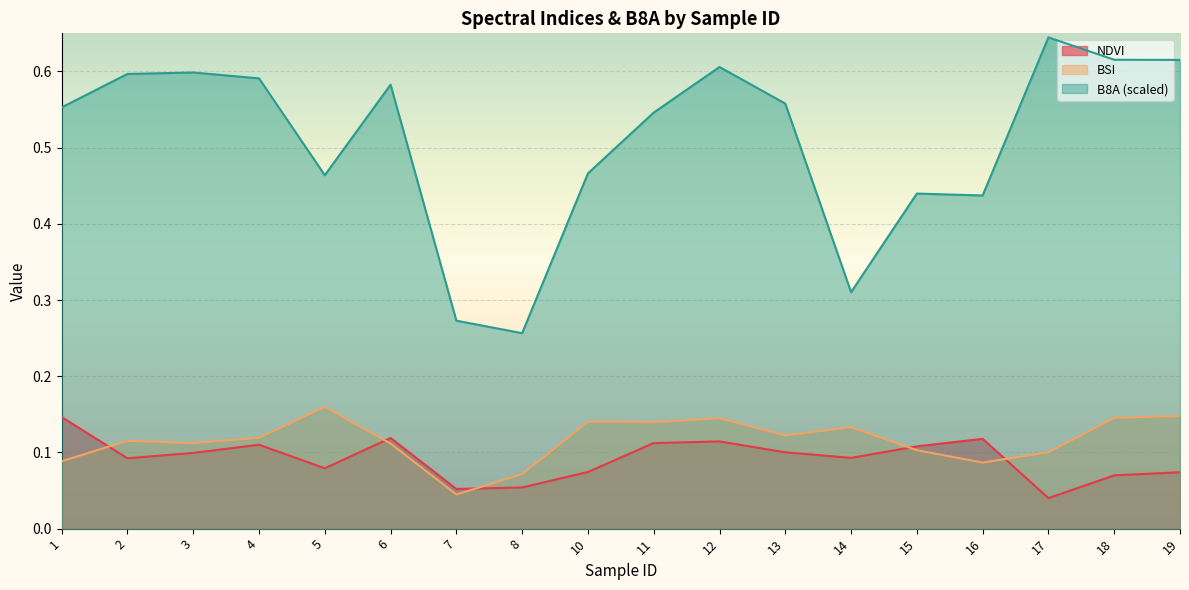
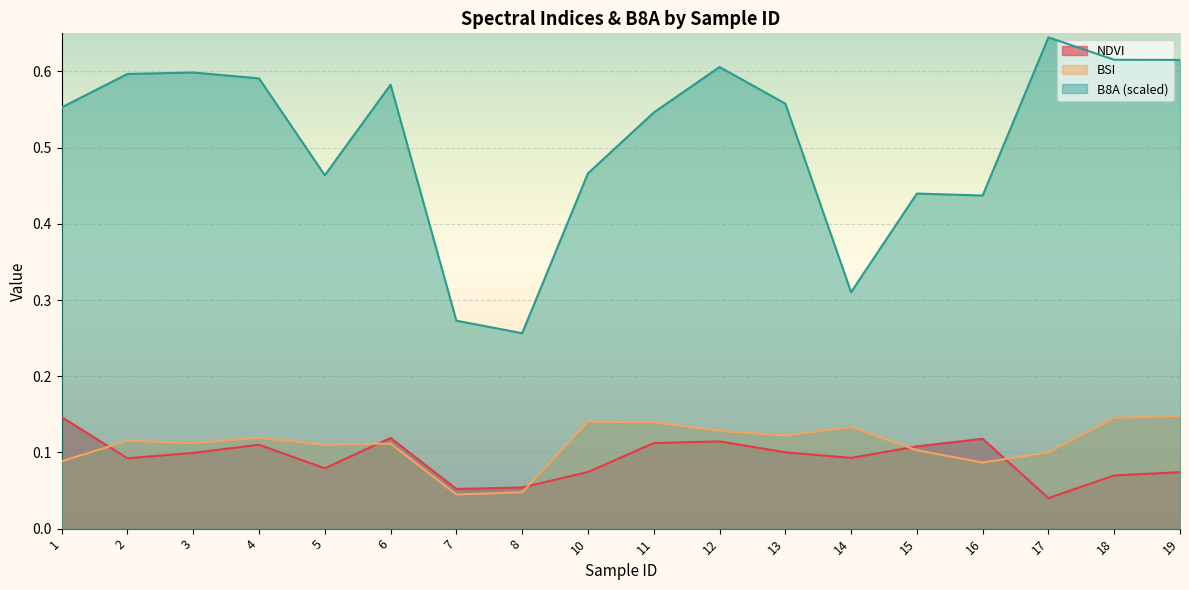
BSI, 5: 0.16 -> 0.11
BSI, 8: 0.07 -> 0.05
BSI, 12: 0.14 -> 0.13
